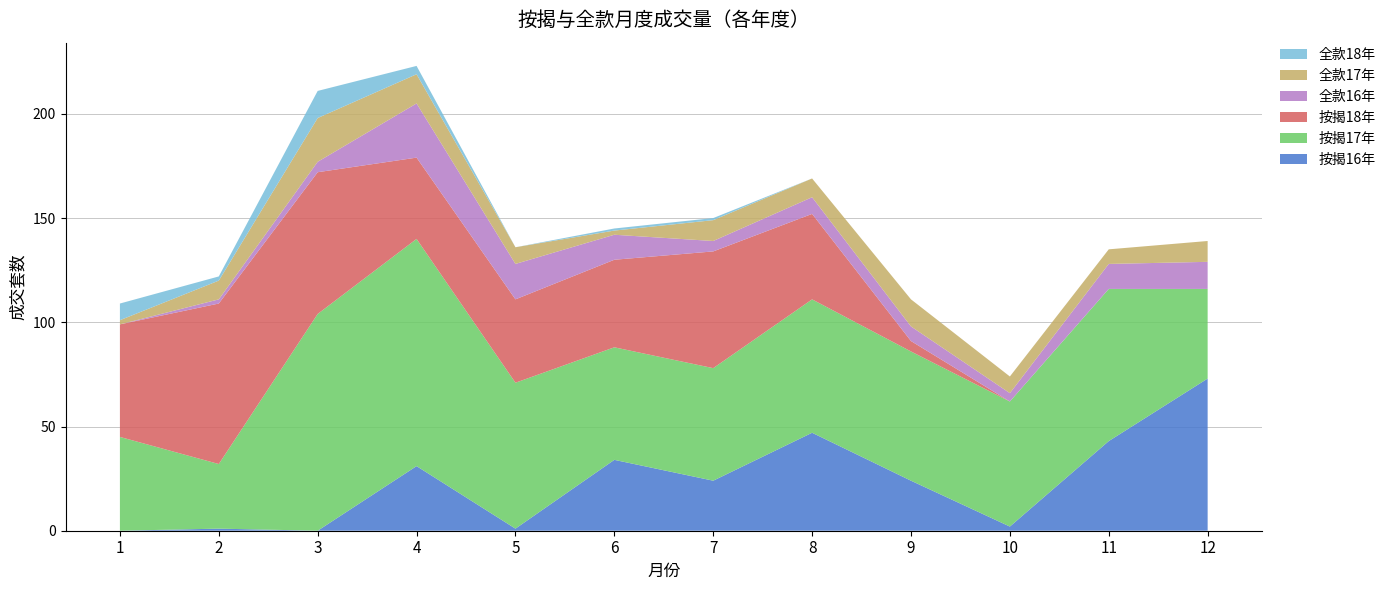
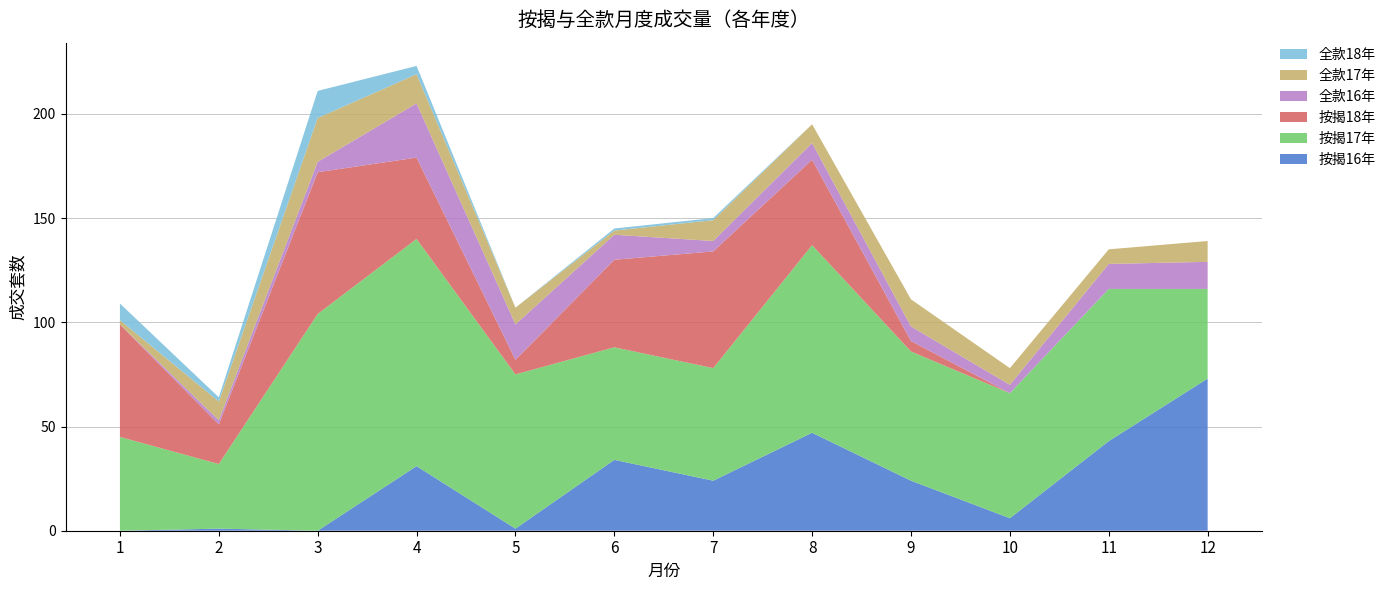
按揭18年, 2: 77 -> 19
按揭17年, 5: 70 -> 74
按揭18年, 5: 40 -> 7
按揭17年, 8: 64 -> 90
按揭16年, 10: 2 -> 6
